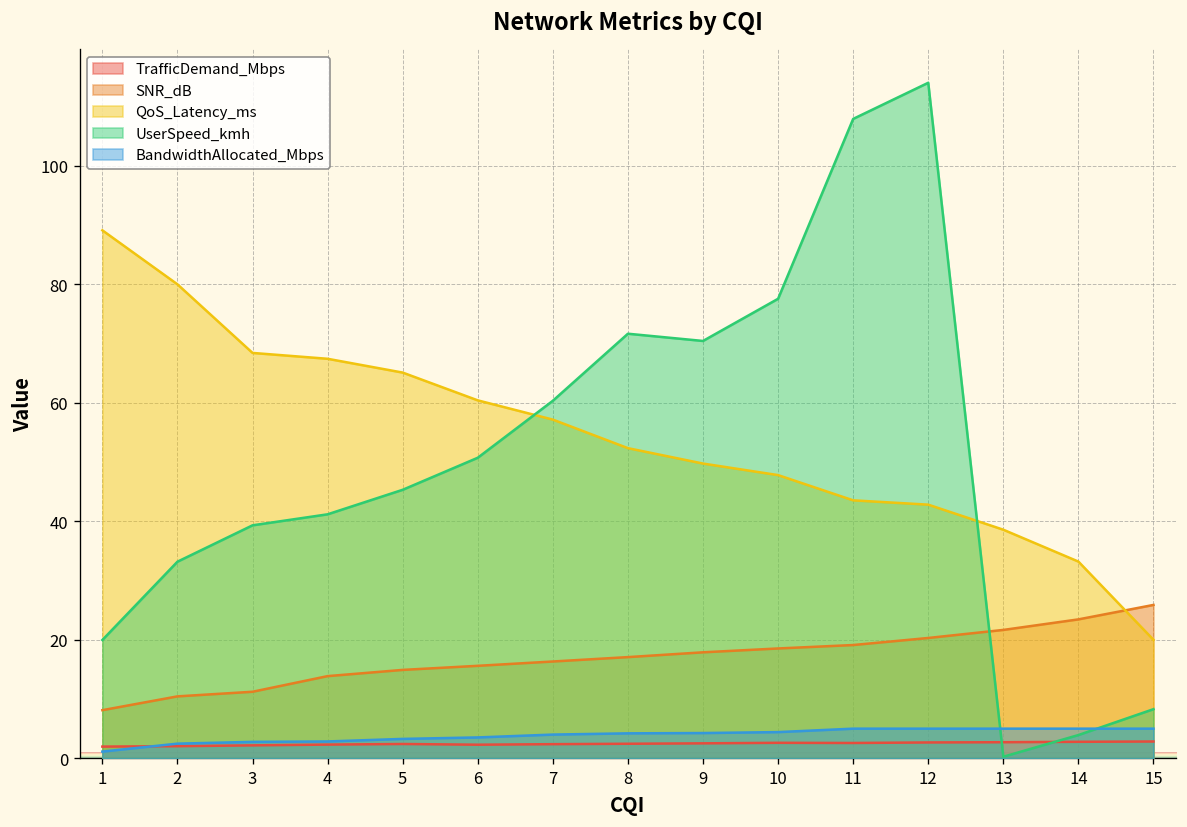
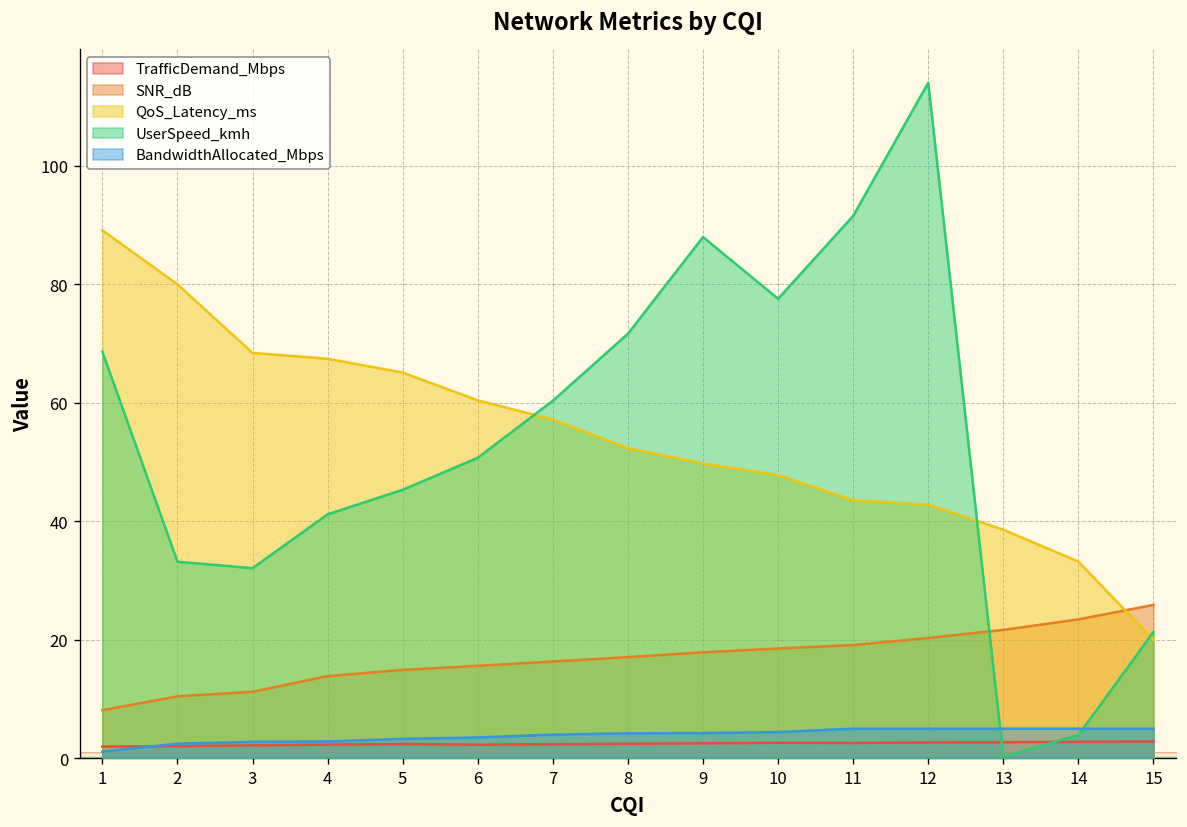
UserSpeed_kmh, 1: 20 -> 69
UserSpeed_kmh, 3: 39 -> 32
UserSpeed_kmh, 9: 70 -> 88
UserSpeed_kmh, 11: 108 -> 92
UserSpeed_kmh, 15: 8 -> 21
